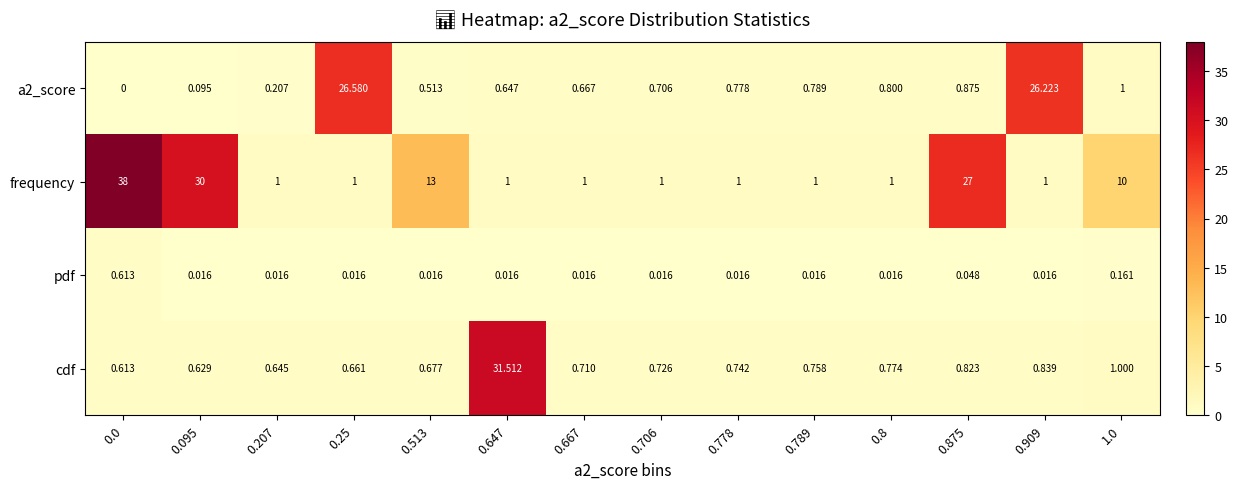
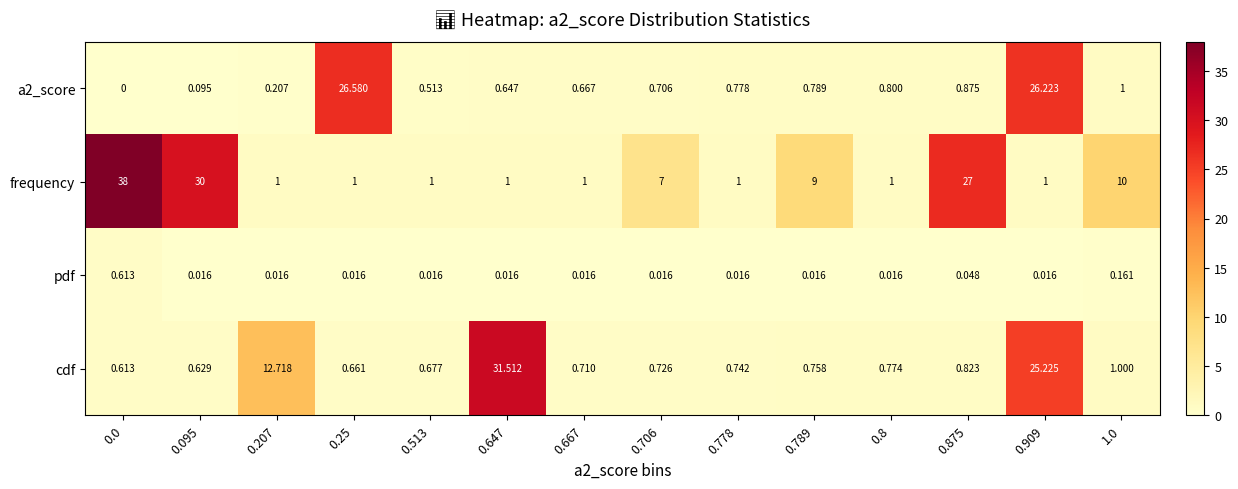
frequency, 0.513: 13 -> 1
frequency, 0.706: 1 -> 7
frequency, 0.789: 1 -> 9
cdf, 0.207: 0.645 -> 12.718
cdf, 0.909: 0.839 -> 25.225
